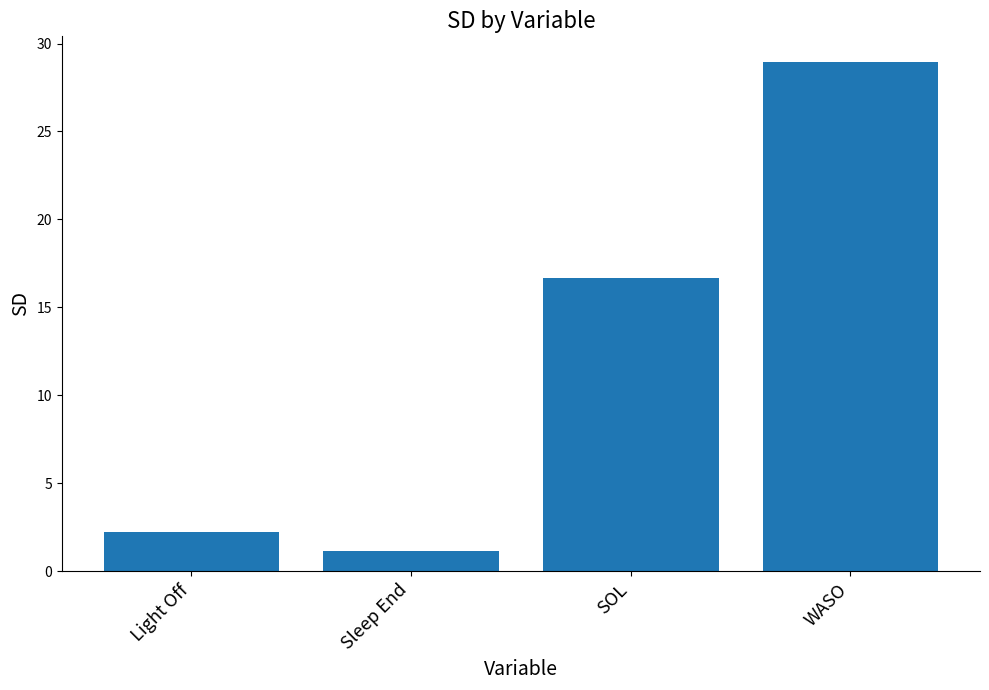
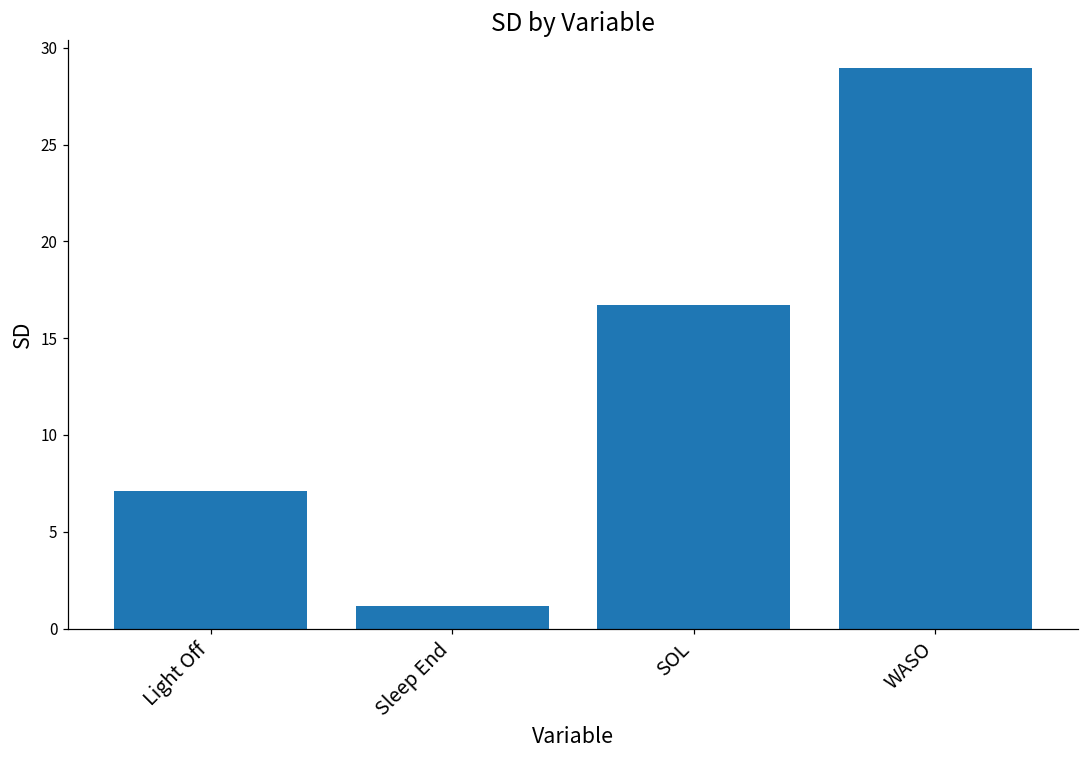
Light Off: 2.3 -> 7.1
